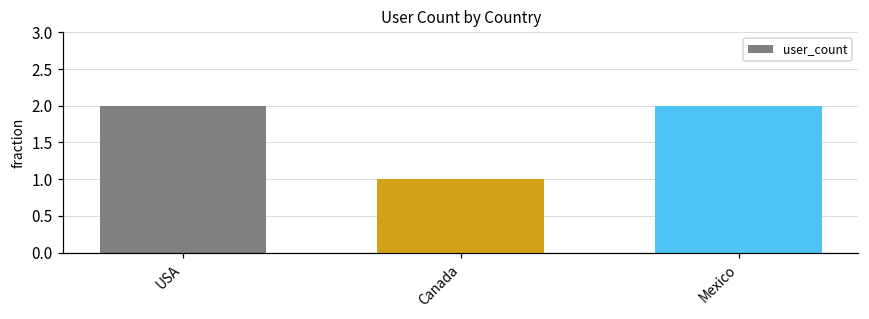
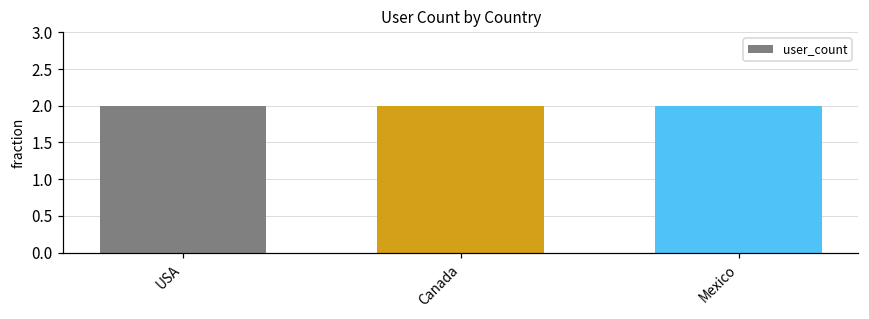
Canada: 1 -> 2
